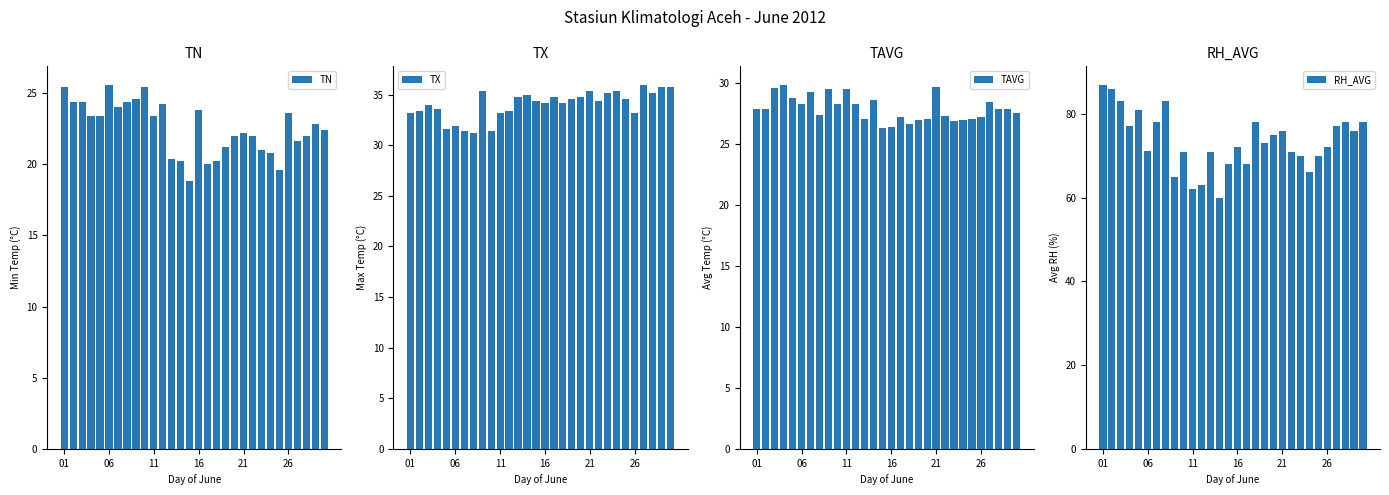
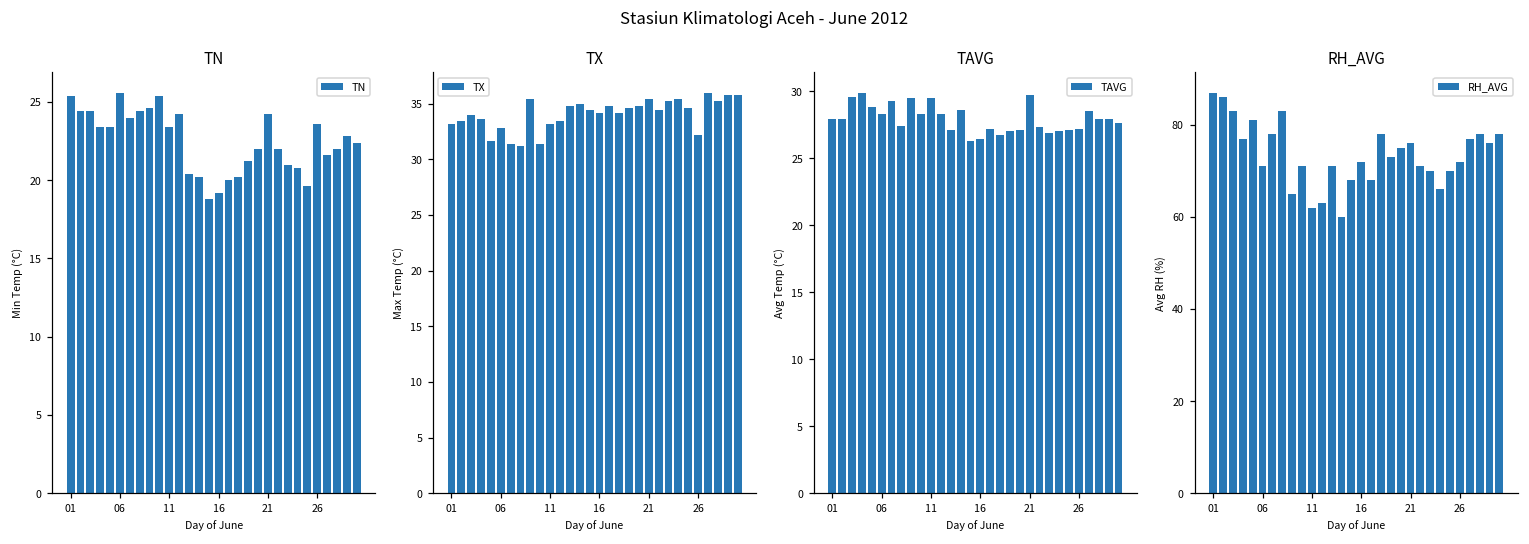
TN, 16: 23.8 -> 19.2
TN, 21: 22.2 -> 24.2
TX, 06: 31.9 -> 32.8
TX, 26: 33.2 -> 32.2
